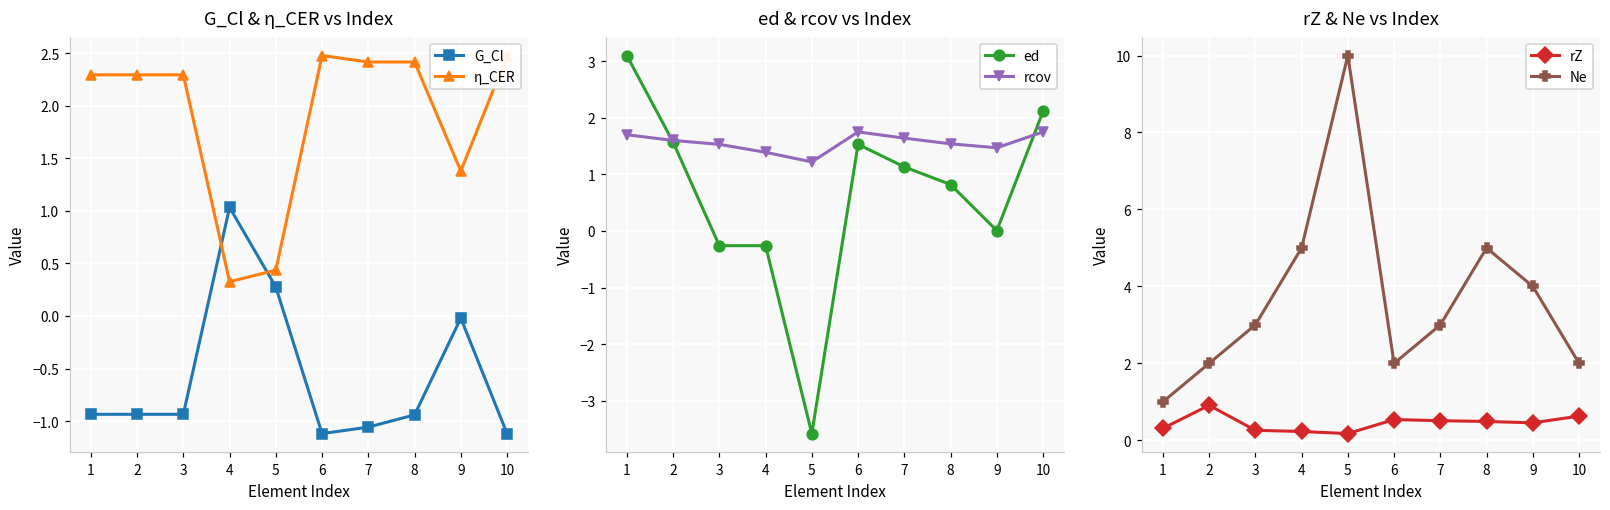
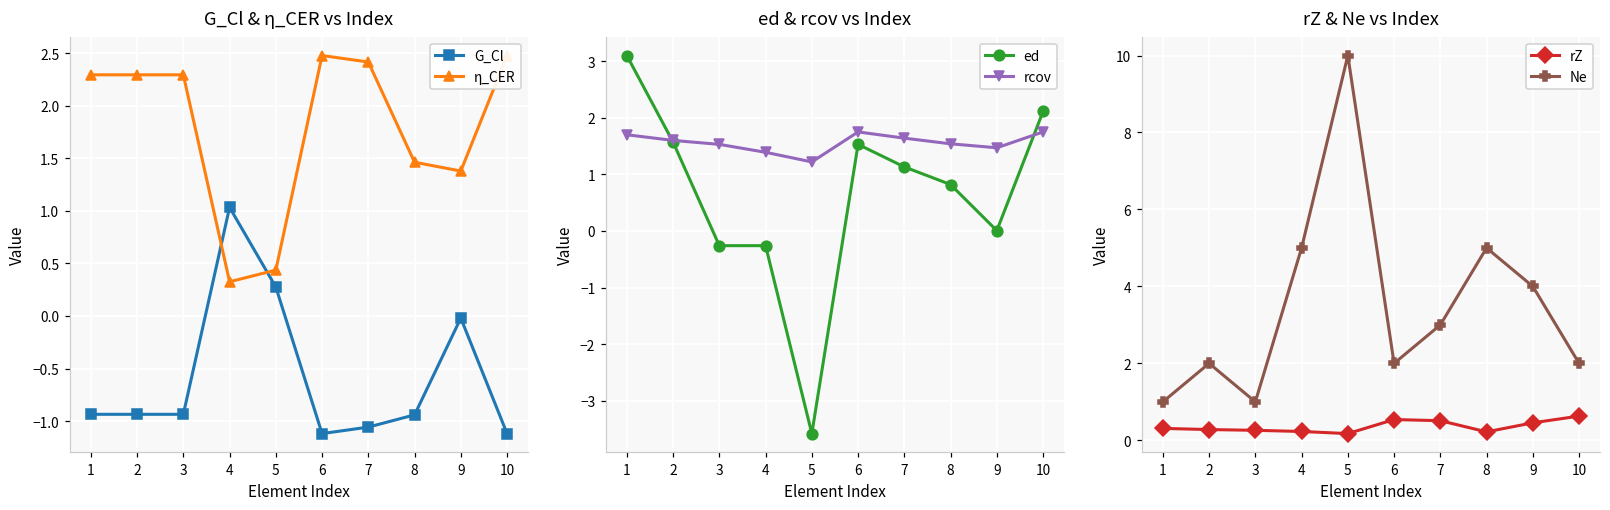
G_Cl & η_CER vs Index, η_CER, 8: 2.4 -> 1.5
rZ & Ne vs Index, rZ, 2: 0.9 -> 0.3
rZ & Ne vs Index, Ne, 3: 3 -> 1
rZ & Ne vs Index, rZ, 8: 0.5 -> 0.2
